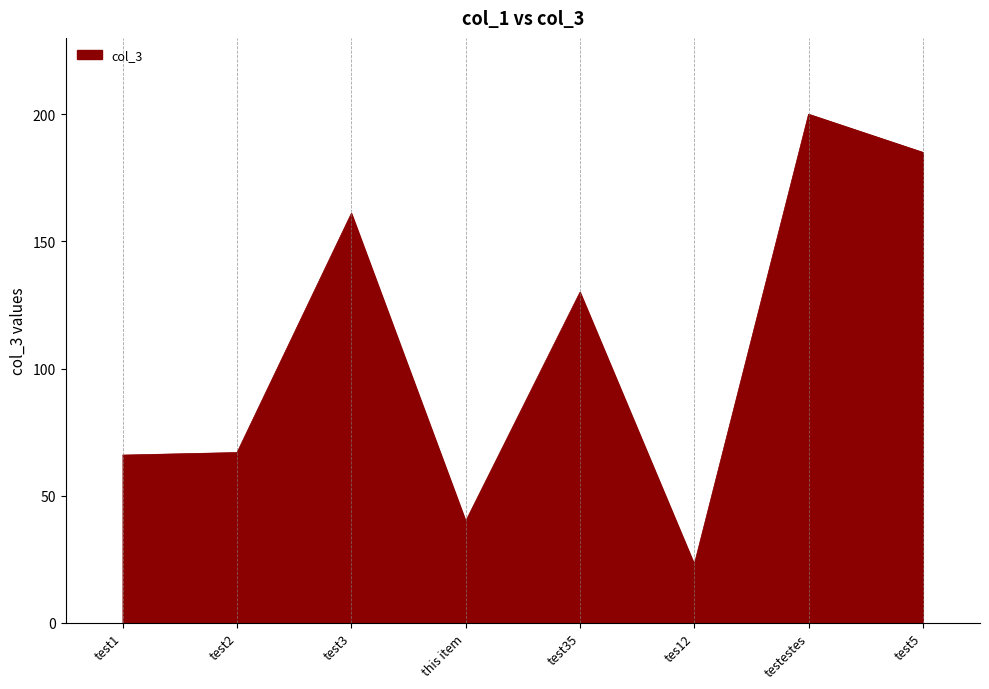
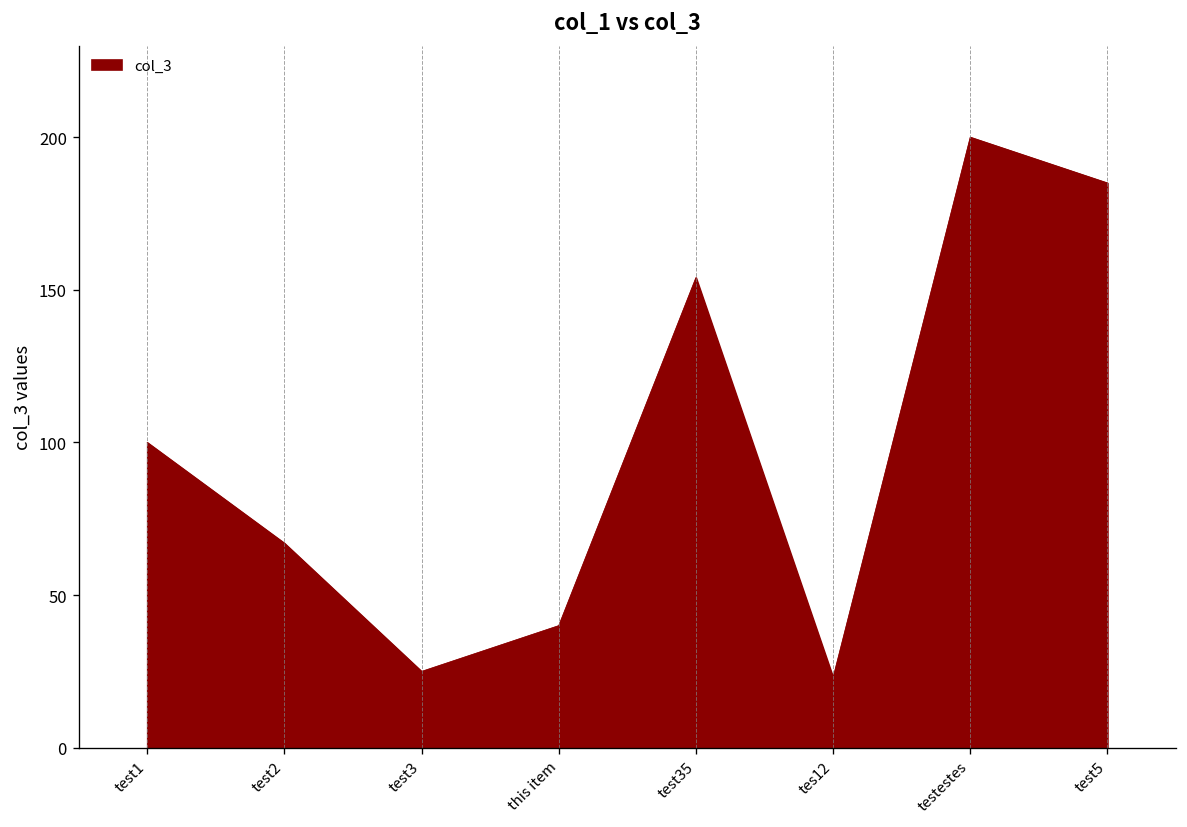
test1: 66 -> 100
test3: 161 -> 25
test35: 130 -> 154
